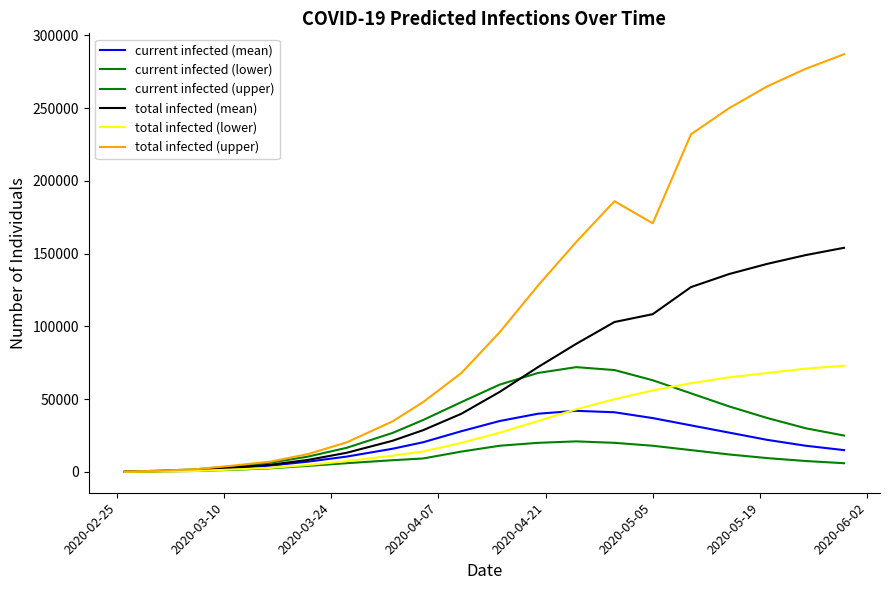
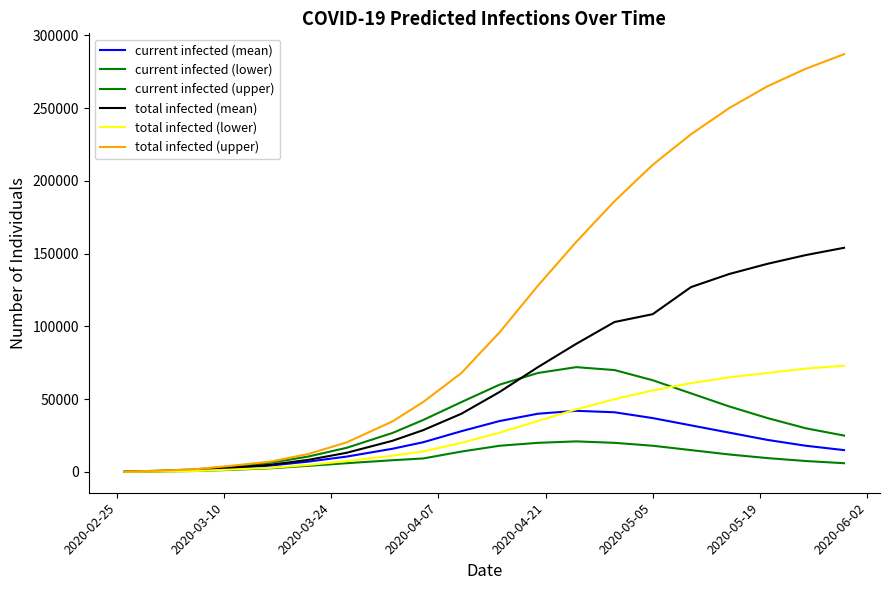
total infected (upper), 2020-05-05: 171000 -> 211000
